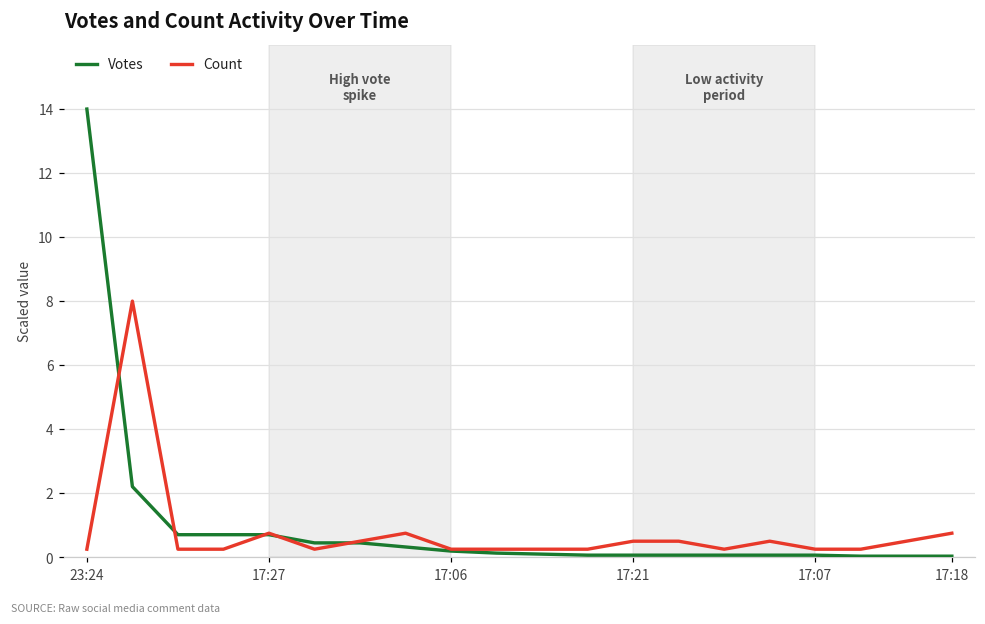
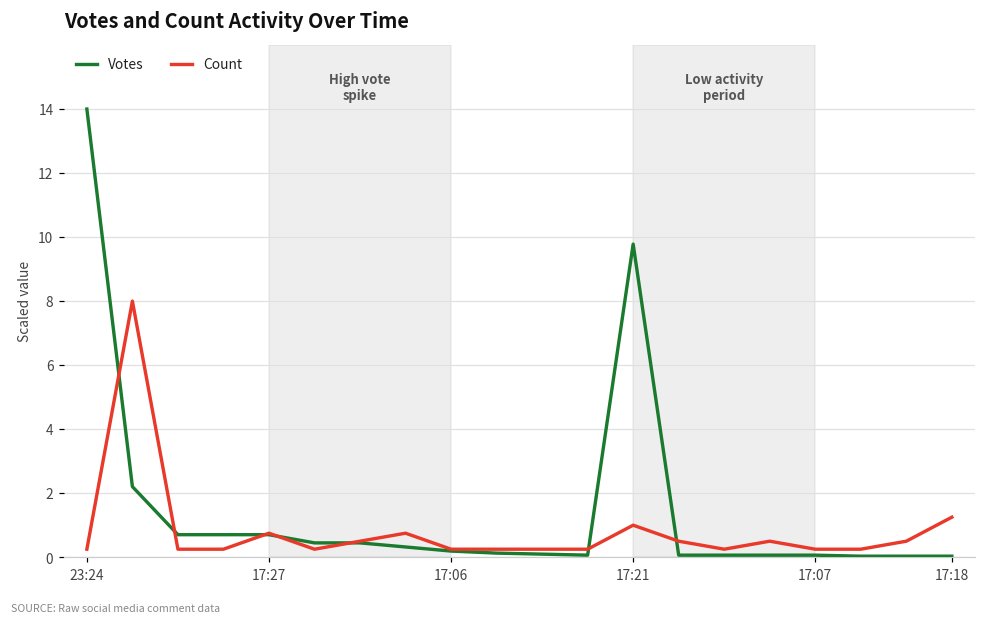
Votes, 17:21: 0.1 -> 9.8
Count, 17:21: 0.5 -> 1.0
Count, 17:18: 0.8 -> 1.3
